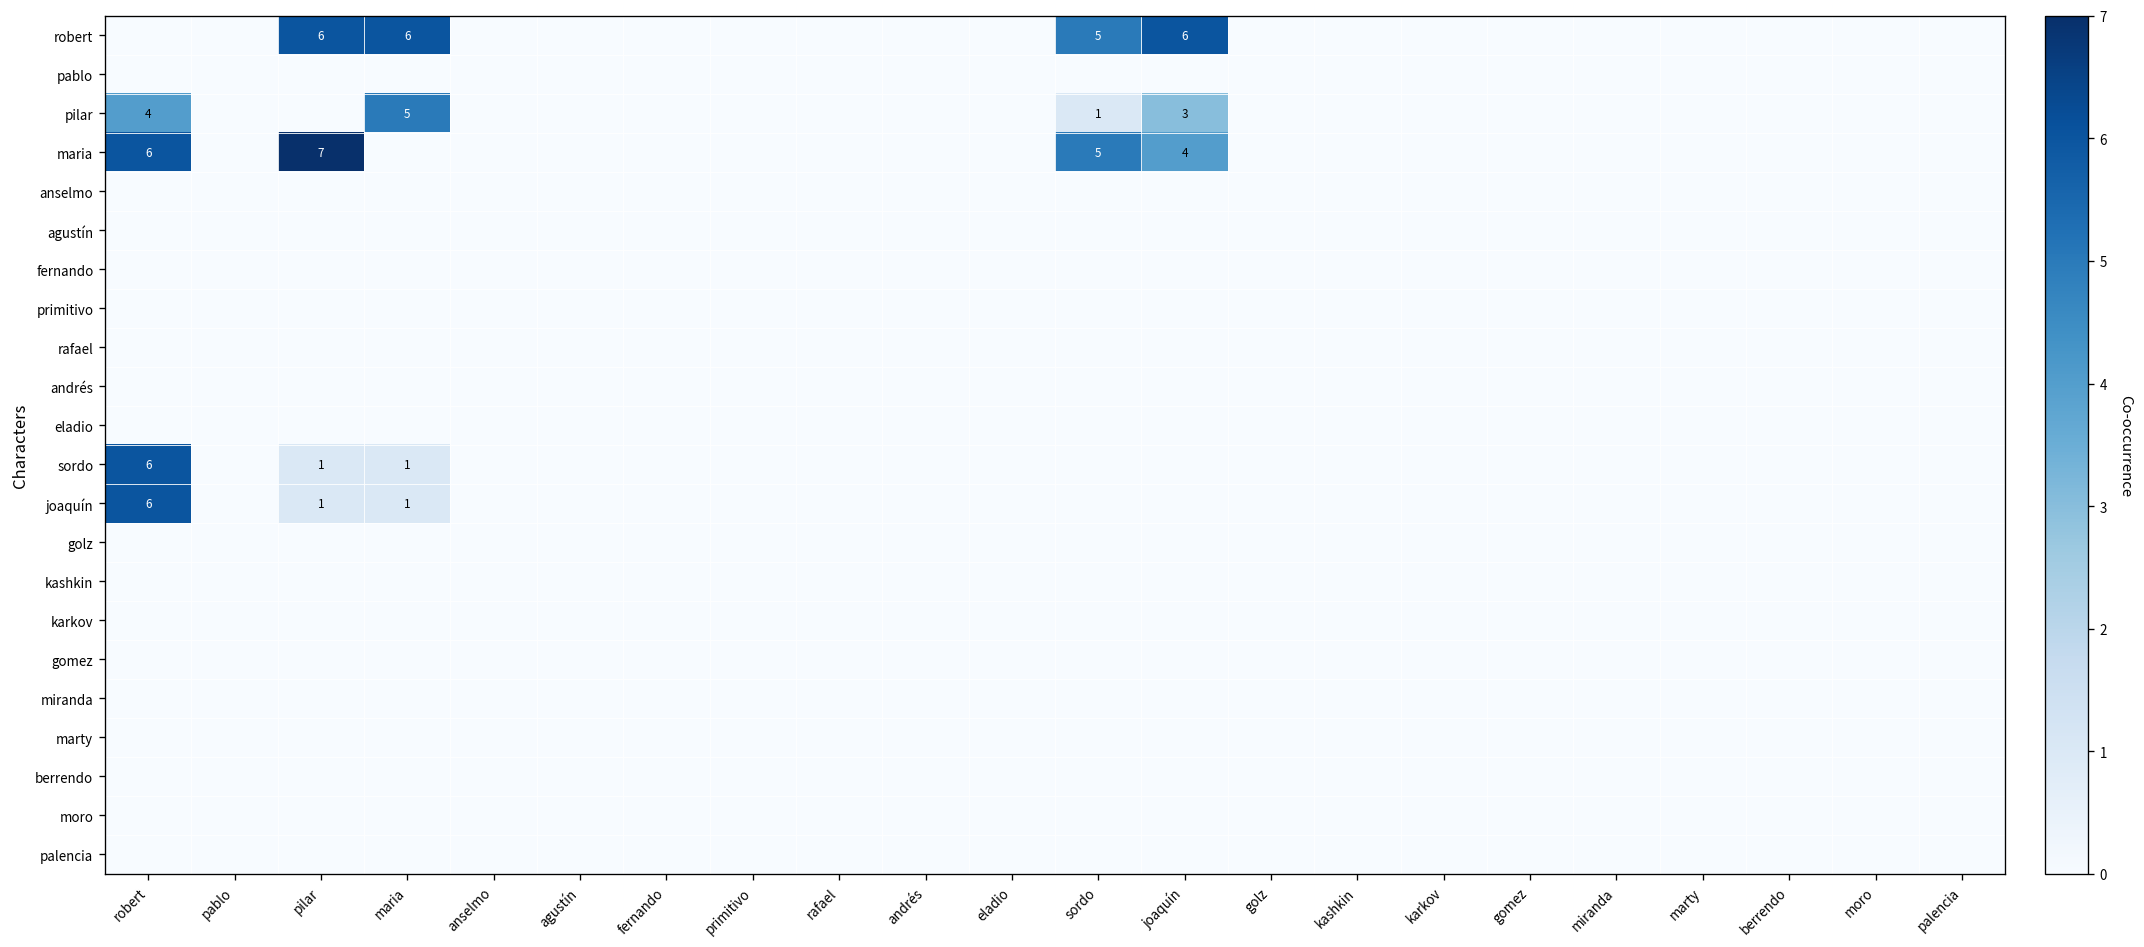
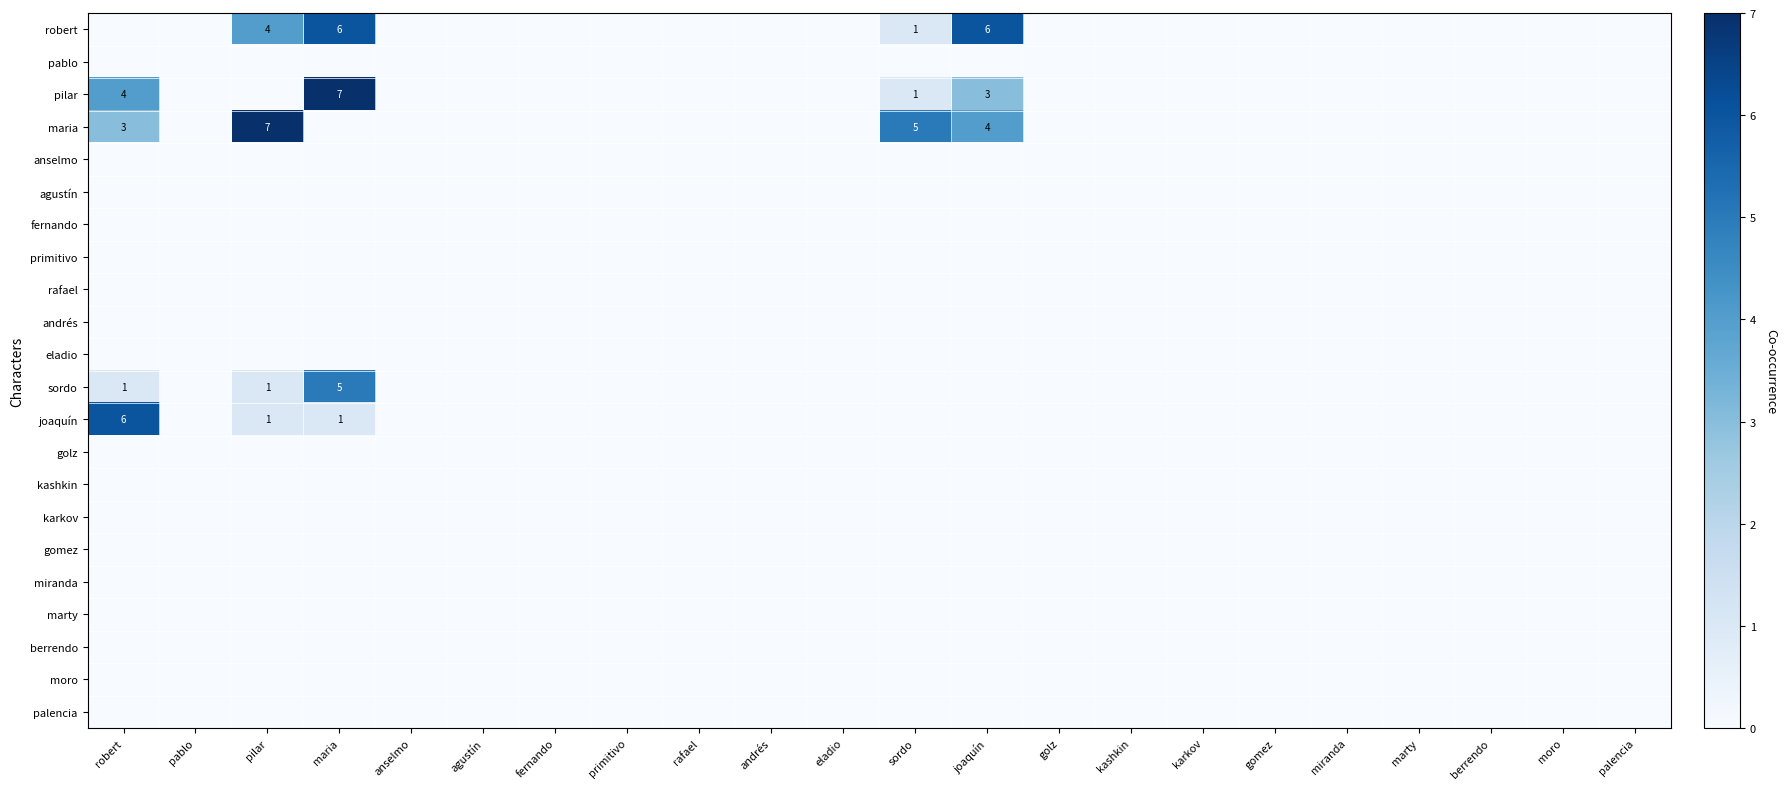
robert, pilar: 6 -> 4
robert, sordo: 5 -> 1
pilar, maria: 5 -> 7
maria, robert: 6 -> 3
sordo, robert: 6 -> 1
sordo, maria: 1 -> 5
